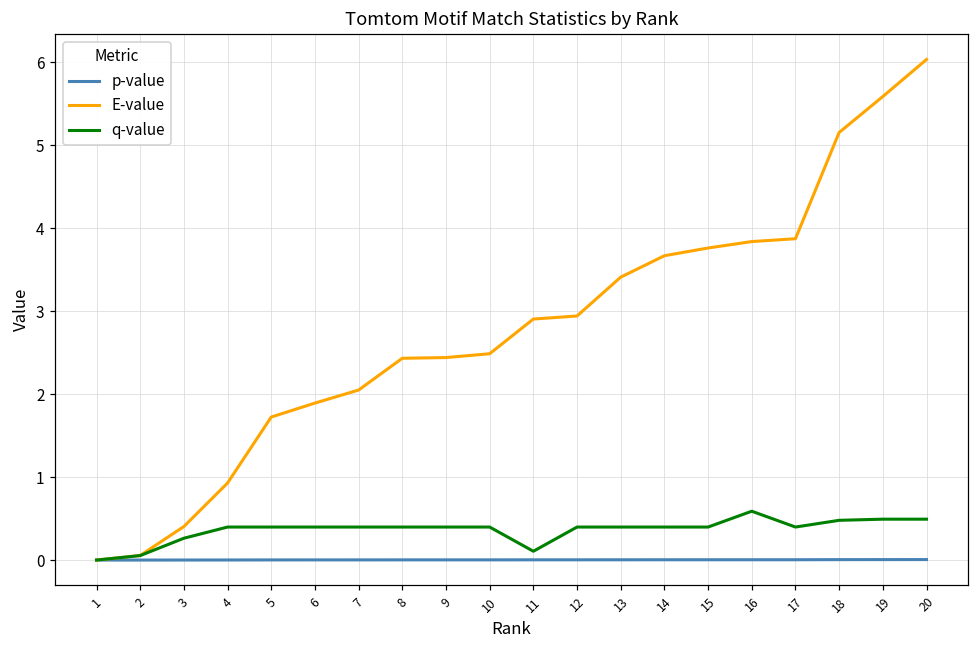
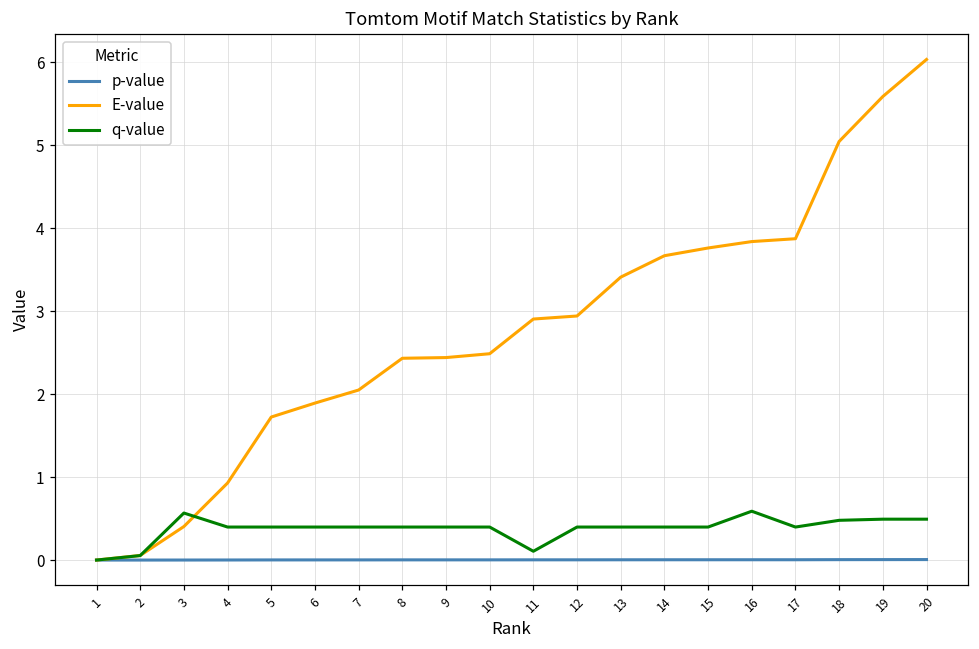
q-value, 3: 0.3 -> 0.6
E-value, 18: 5.2 -> 5.0
